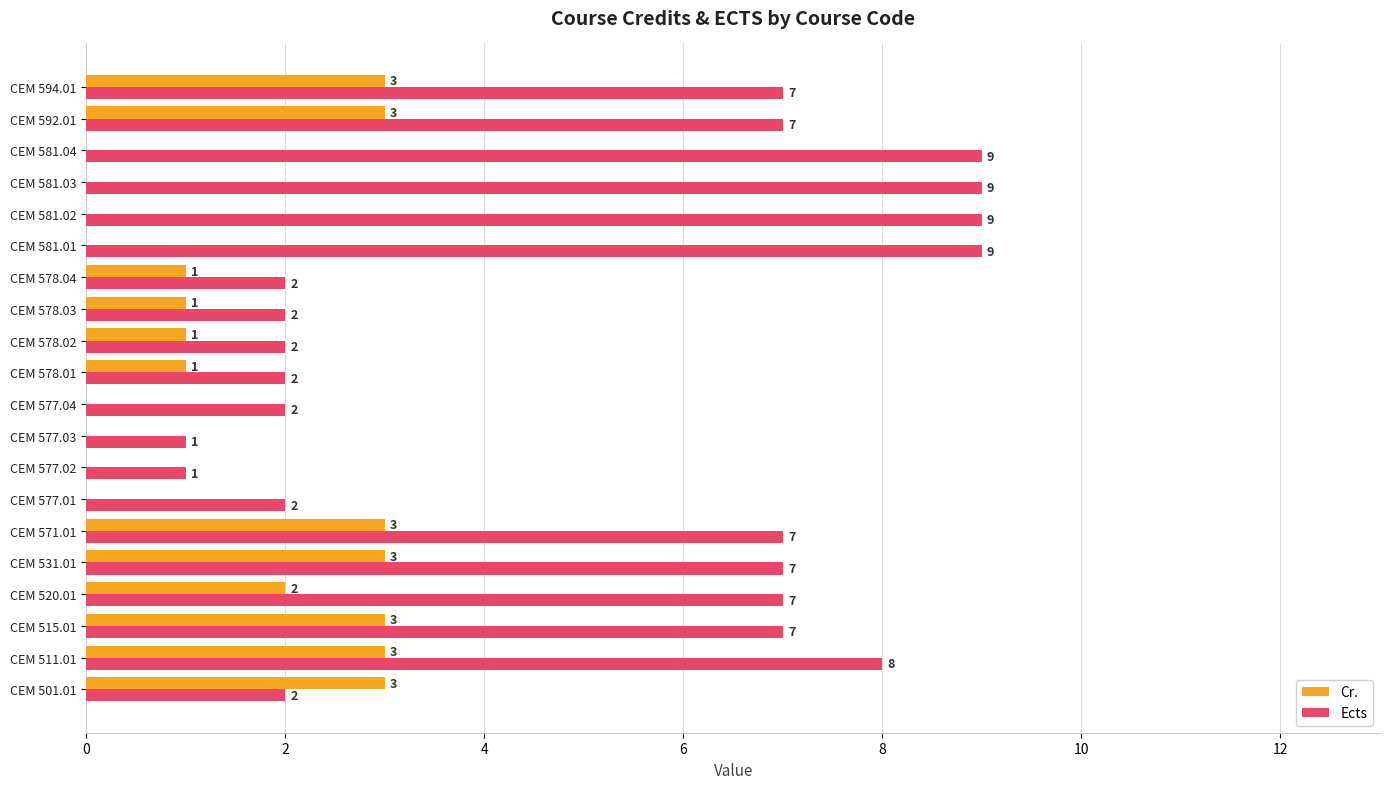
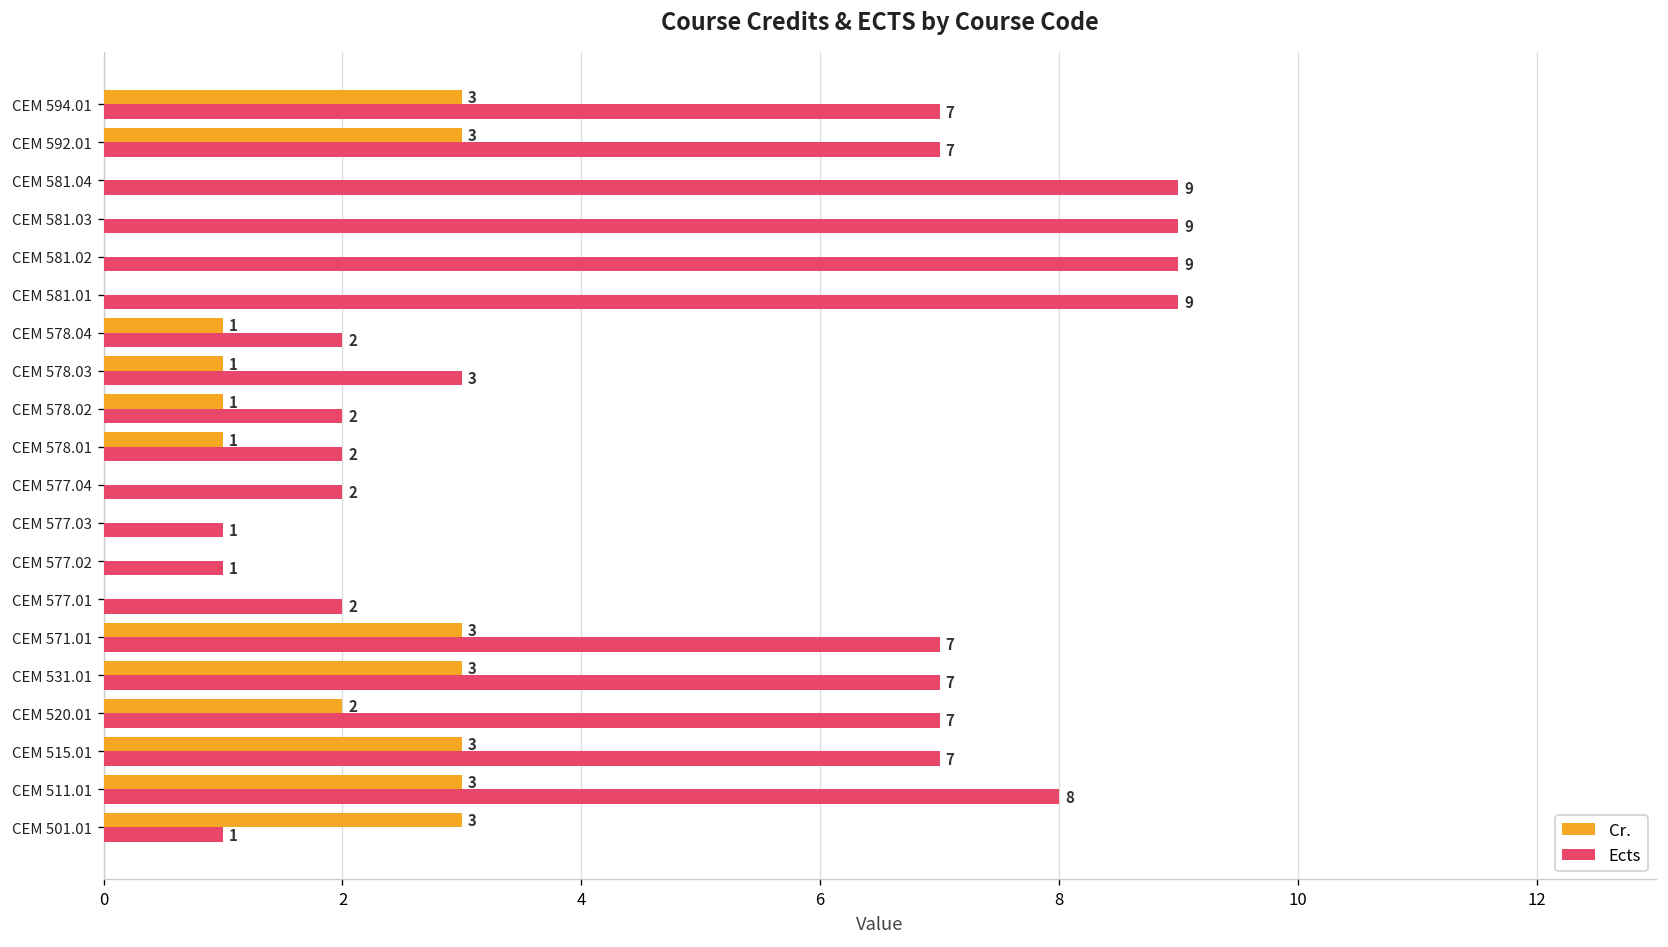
Ects, CEM 578.03: 2 -> 3
Ects, CEM 501.01: 2 -> 1
